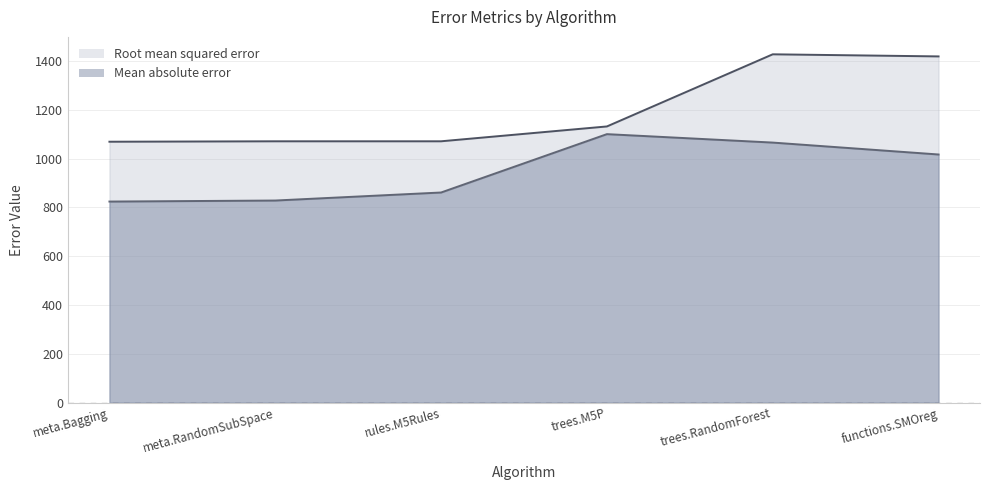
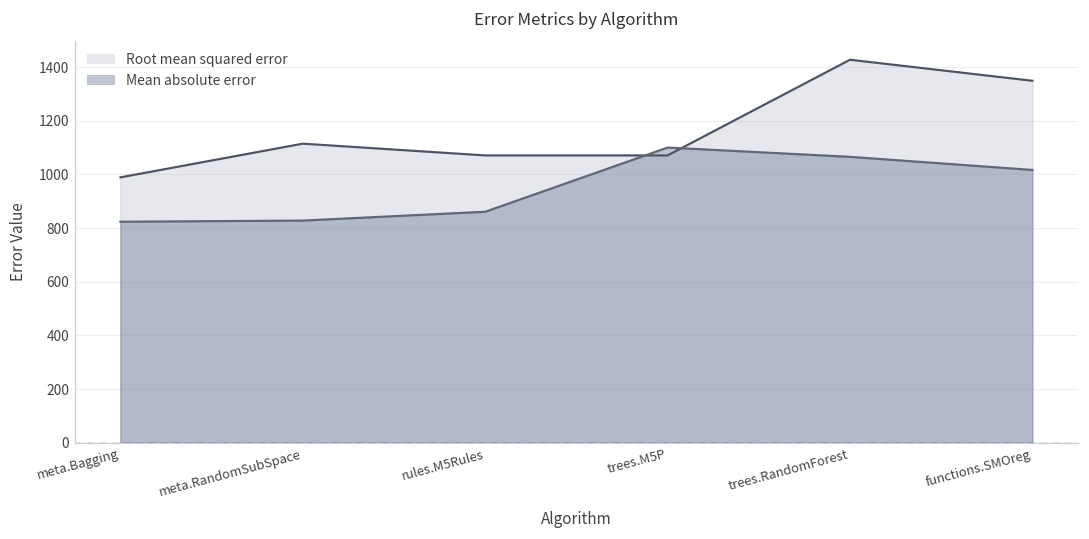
Root mean squared error, meta.Bagging: 1070 -> 990
Root mean squared error, meta.RandomSubSpace: 1070 -> 1110
Root mean squared error, trees.M5P: 1130 -> 1070
Root mean squared error, functions.SMOreg: 1420 -> 1350
